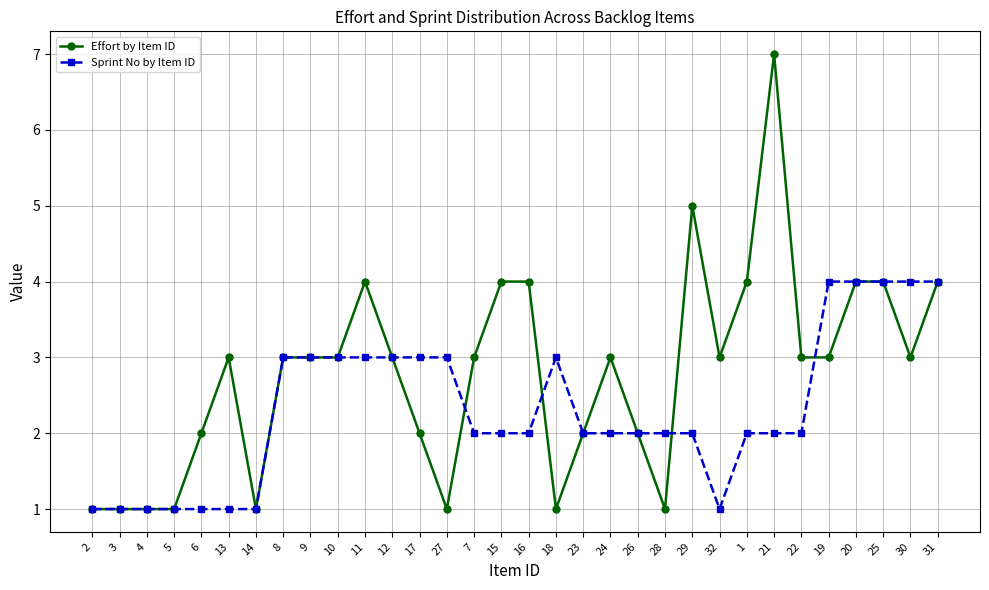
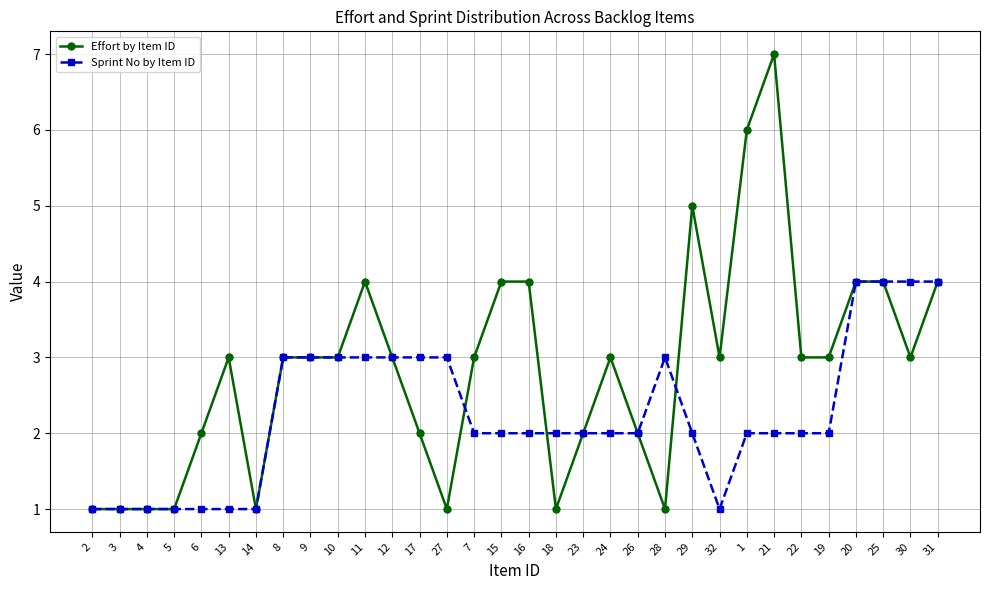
Sprint No by Item ID, 18: 3 -> 2
Sprint No by Item ID, 28: 2 -> 3
Effort by Item ID, 1: 4 -> 6
Sprint No by Item ID, 19: 4 -> 2
